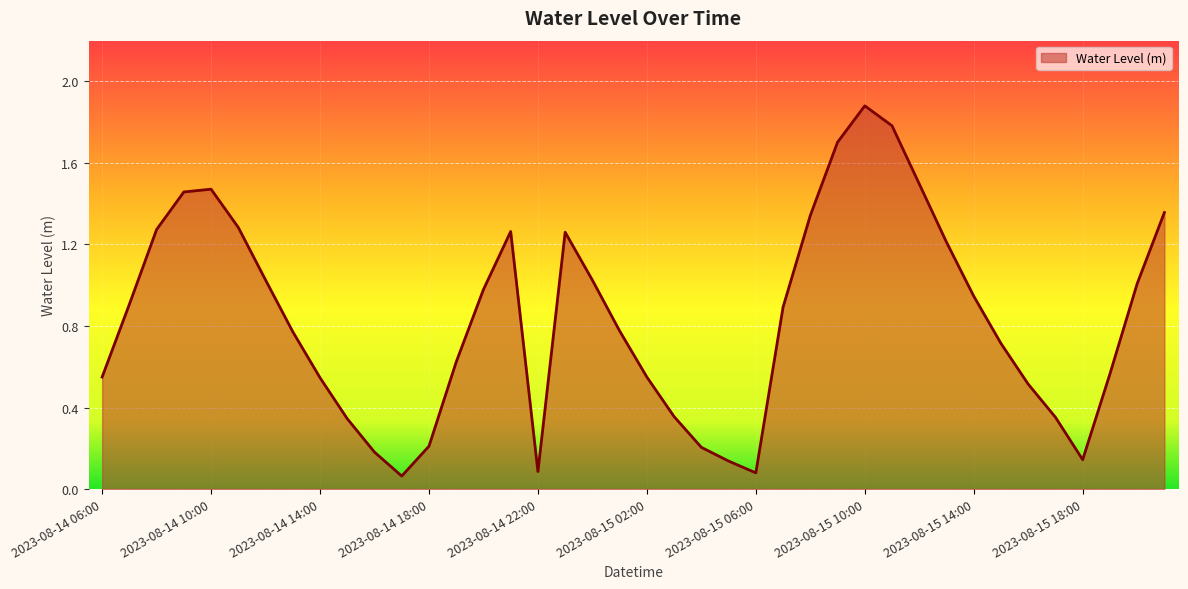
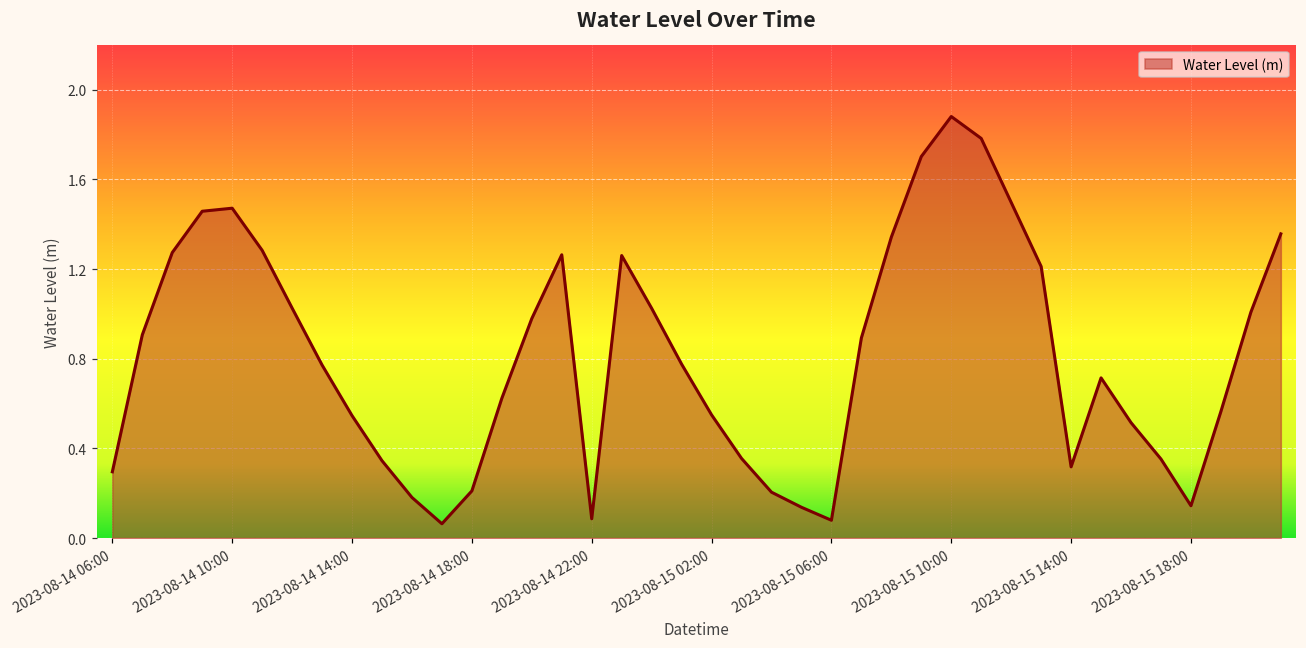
2023-08-14 06:00: 0.55 -> 0.30
2023-08-15 14:00: 0.95 -> 0.32
